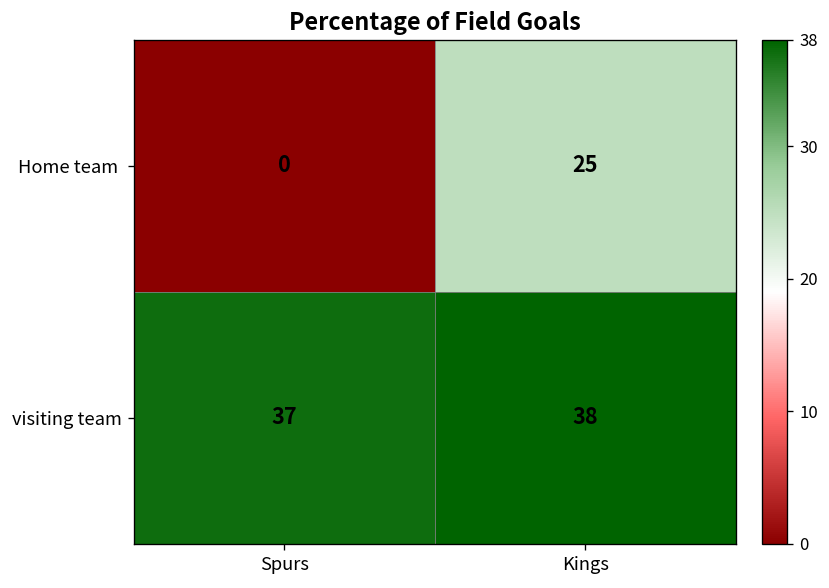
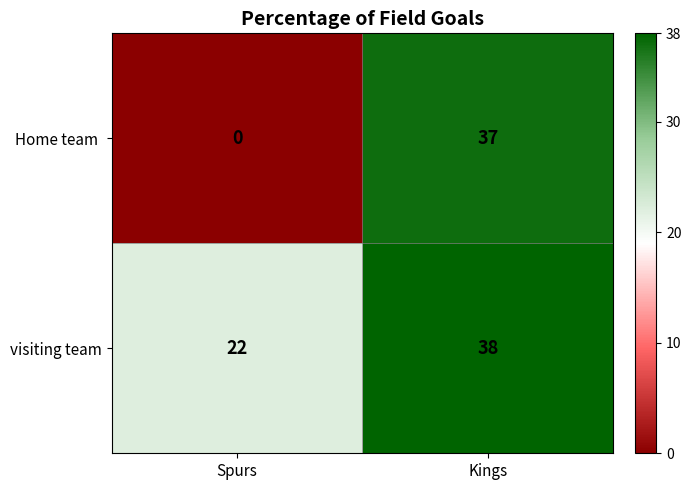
Home team, Kings: 25 -> 37
visiting team, Spurs: 37 -> 22
